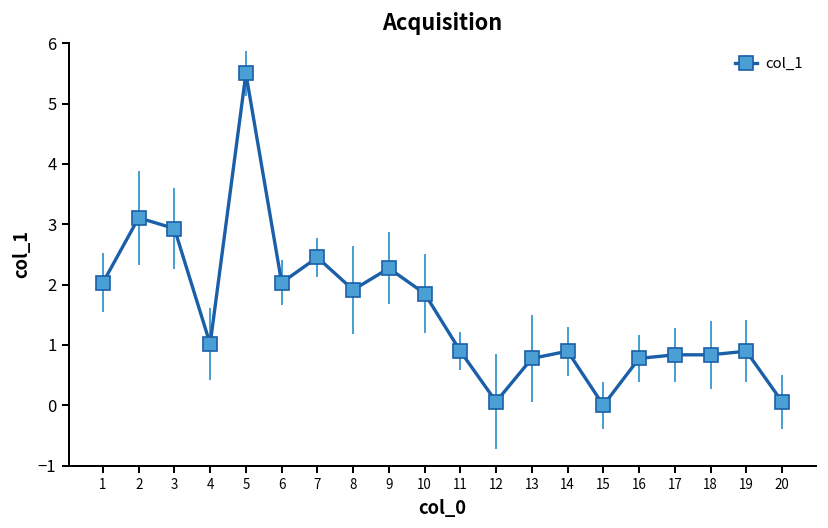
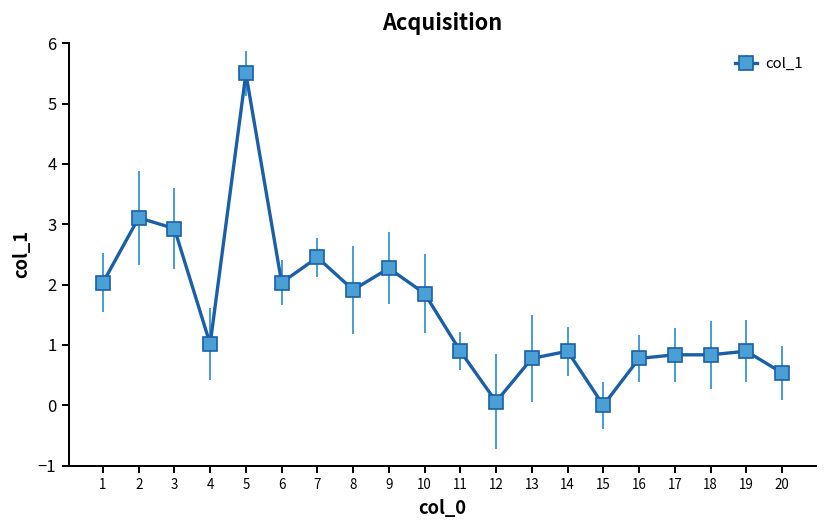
20: 0.1 -> 0.5
